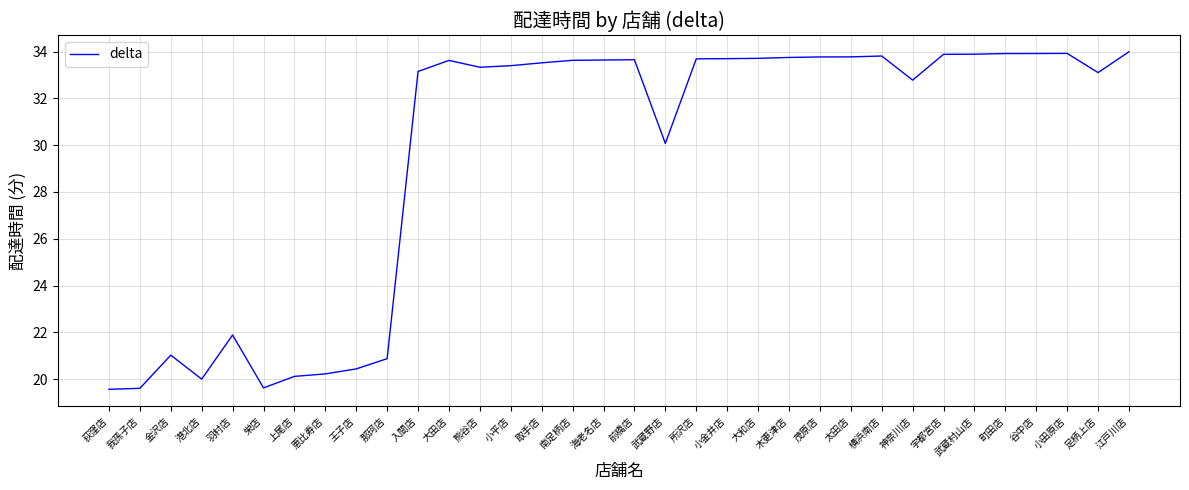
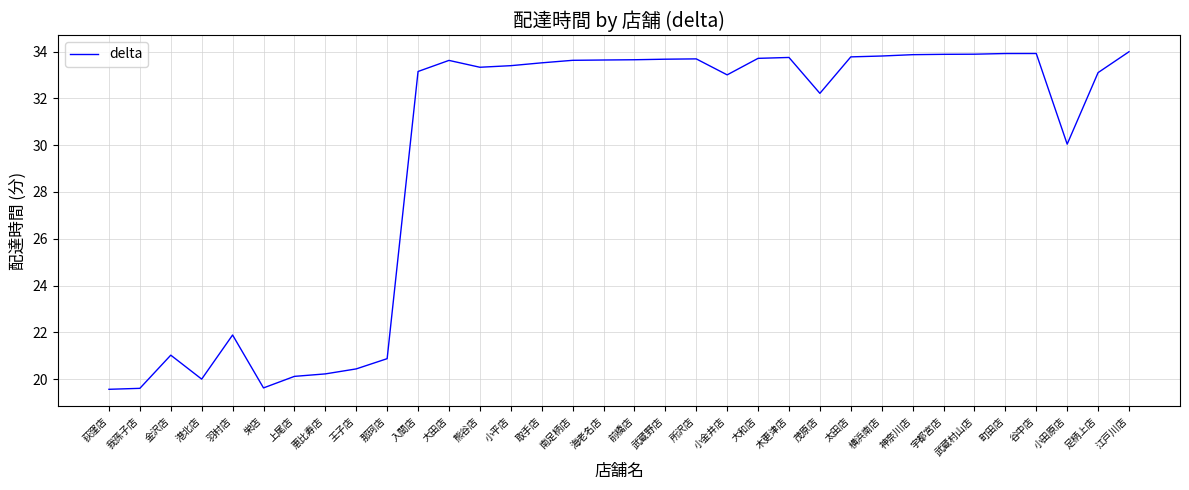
武蔵野店: 30.1 -> 33.7
小金井店: 33.7 -> 33.0
茂原店: 33.8 -> 32.2
神奈川店: 32.8 -> 33.9
小田原店: 33.9 -> 30.0
